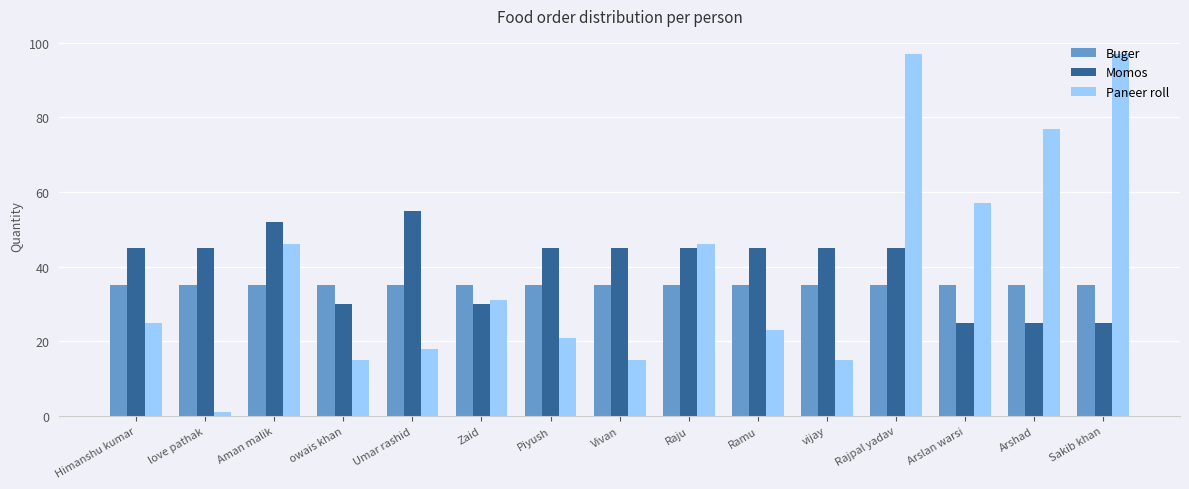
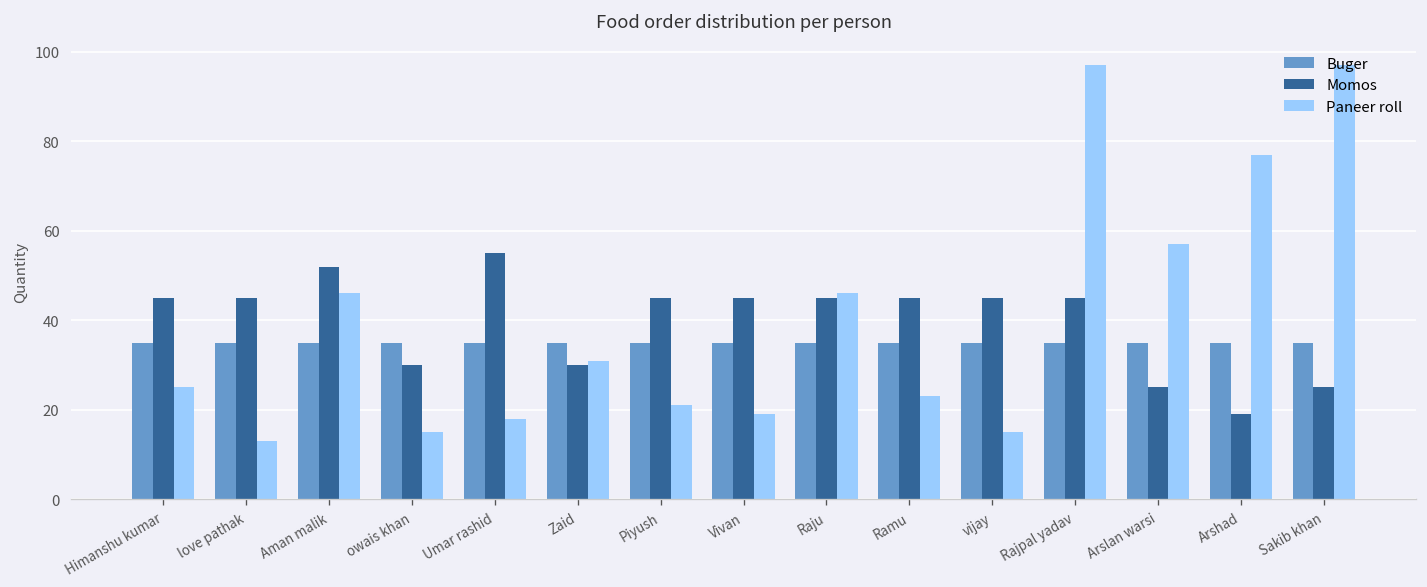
Paneer roll, love pathak: 1 -> 13
Paneer roll, Vivan: 15 -> 19
Momos, Arshad: 25 -> 19
